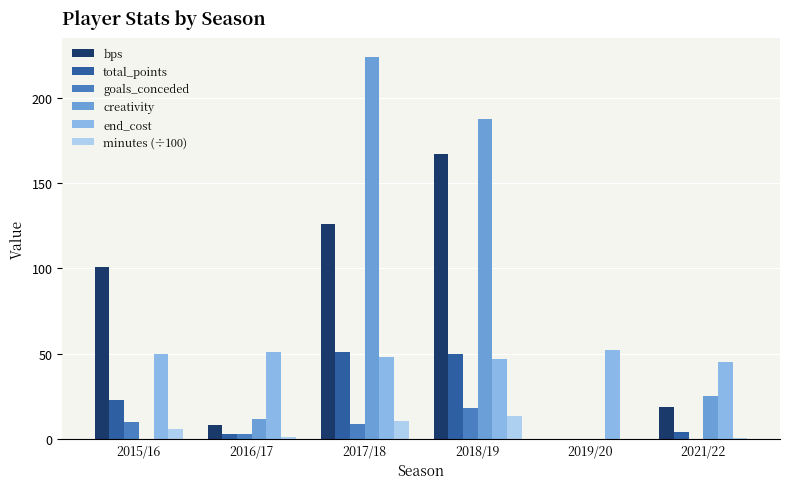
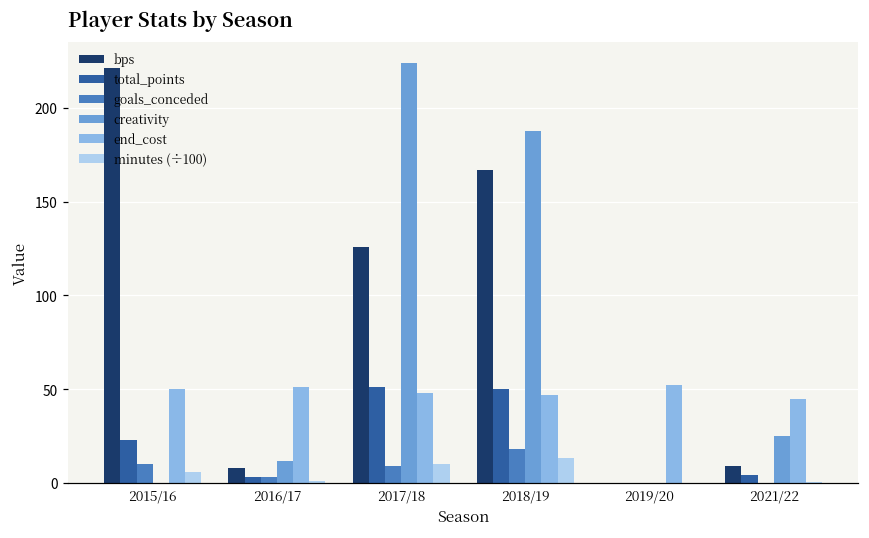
bps, 2015/16: 101 -> 221
bps, 2021/22: 19 -> 9
